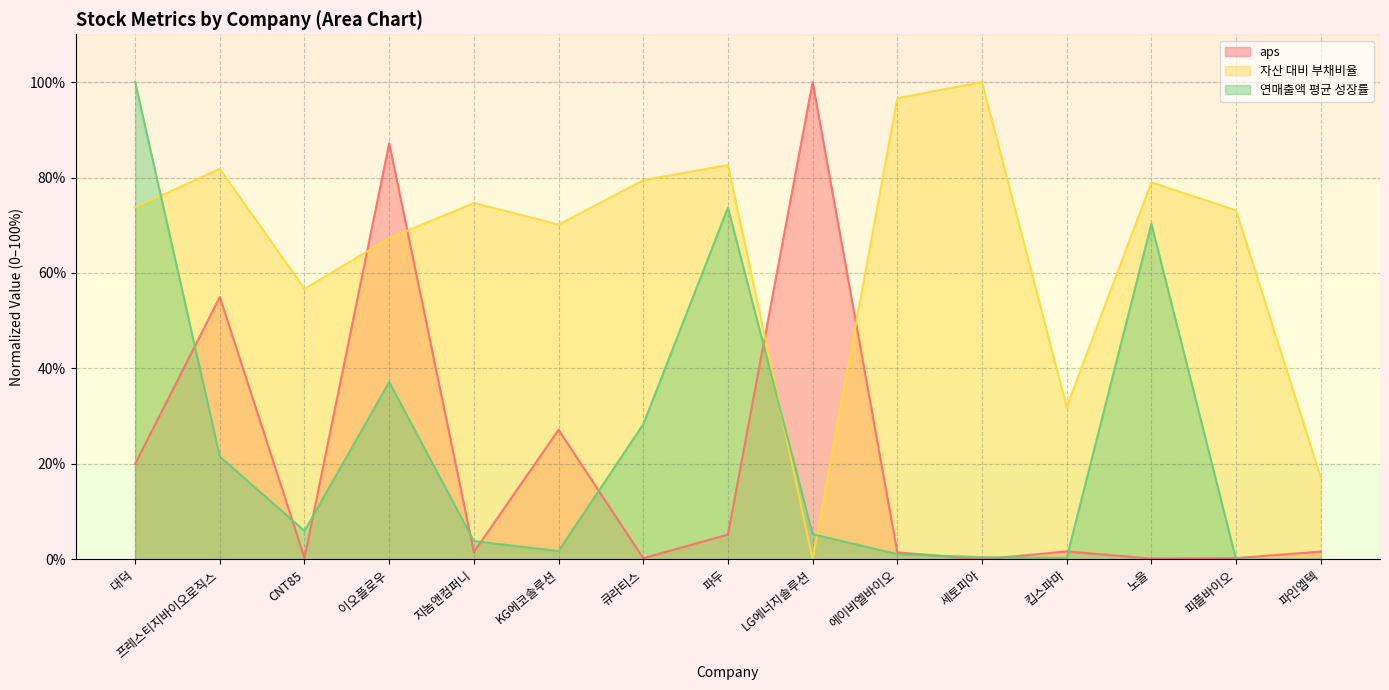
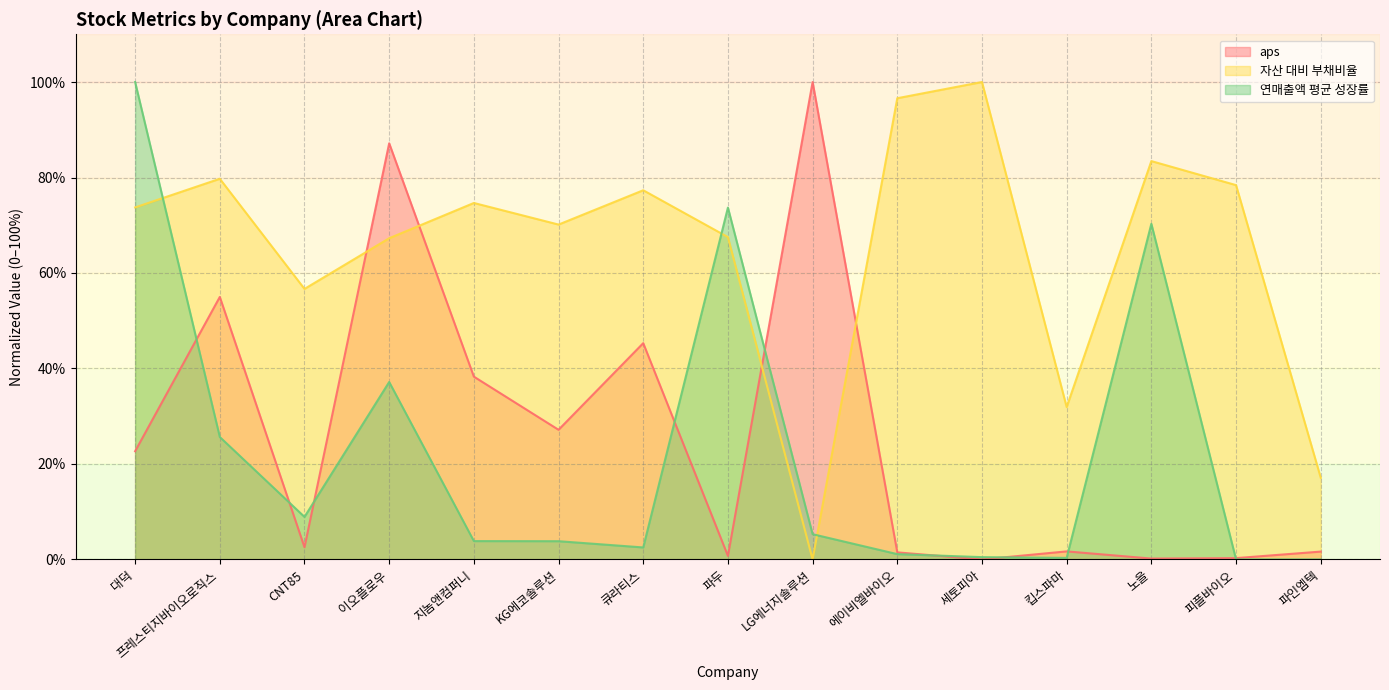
aps, 대덕: 20% -> 23%
자산 대비 부채비율, 프레스티지바이오로직스: 82% -> 80%
연매출액 평균 성장률, 프레스티지바이오로직스: 22% -> 26%
aps, CNT85: 0% -> 3%
연매출액 평균 성장률, CNT85: 6% -> 9%
aps, 지놈앤컴퍼니: 2% -> 38%
연매출액 평균 성장률, KG에코솔루션: 2% -> 4%
aps, 큐라티스: 0% -> 45%
자산 대비 부채비율, 큐라티스: 79% -> 77%
연매출액 평균 성장률, 큐라티스: 28% -> 3%
aps, 파두: 5% -> 1%
자산 대비 부채비율, 파두: 83% -> 68%
자산 대비 부채비율, 노을: 79% -> 83%
자산 대비 부채비율, 피플바이오: 73% -> 78%
